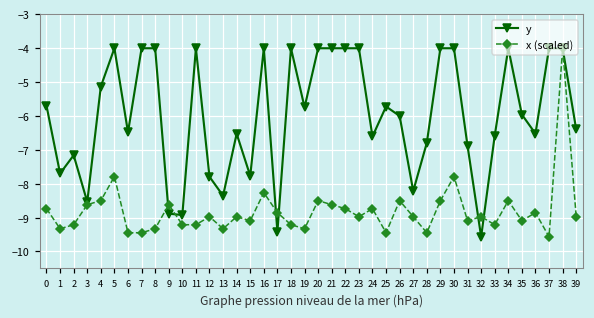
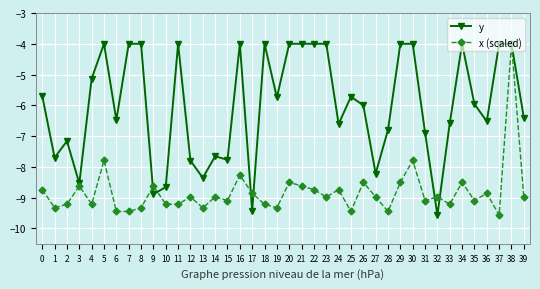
x (scaled), 4: -8.5 -> -9.2
y, 10: -8.9 -> -8.7
y, 14: -6.5 -> -7.7
